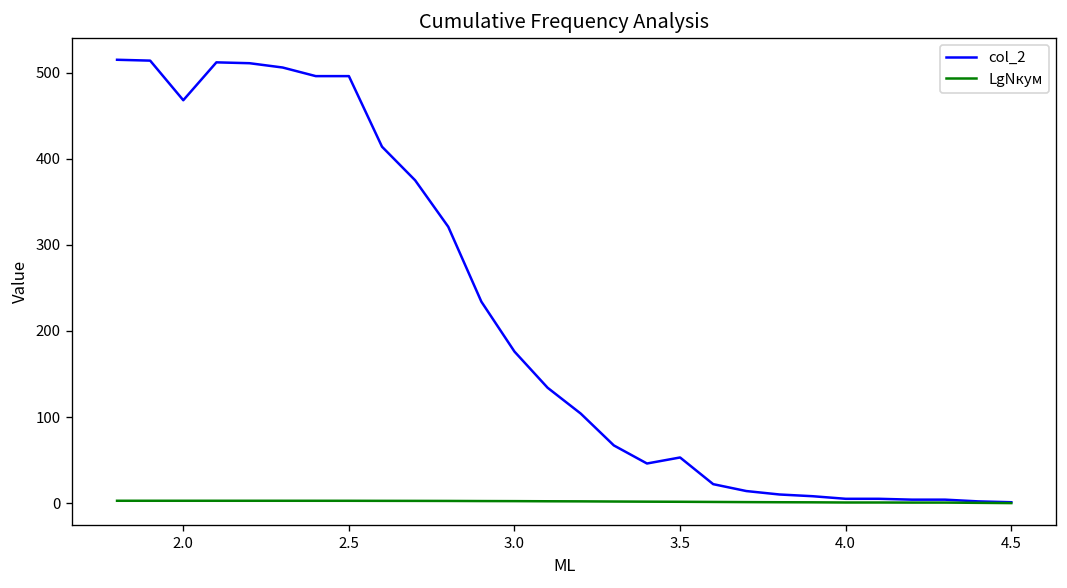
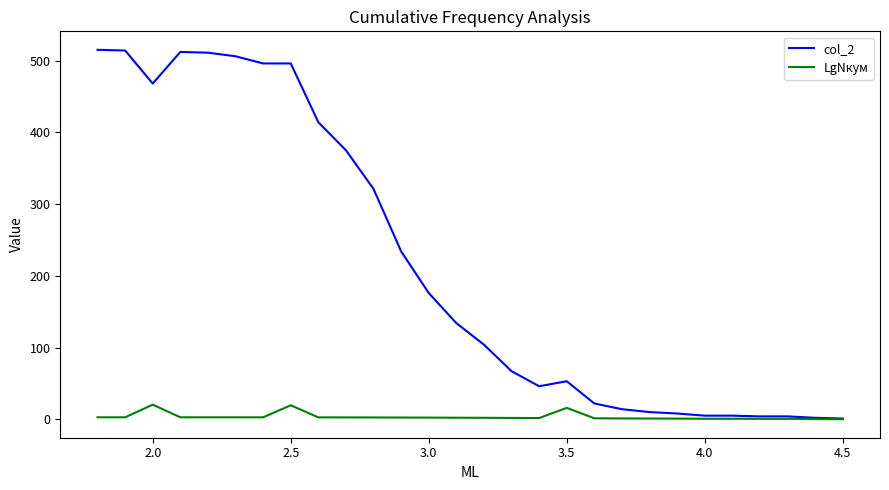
LgNкум, 2.0: 0 -> 20
LgNкум, 2.5: 0 -> 20
LgNкум, 3.5: 0 -> 20
